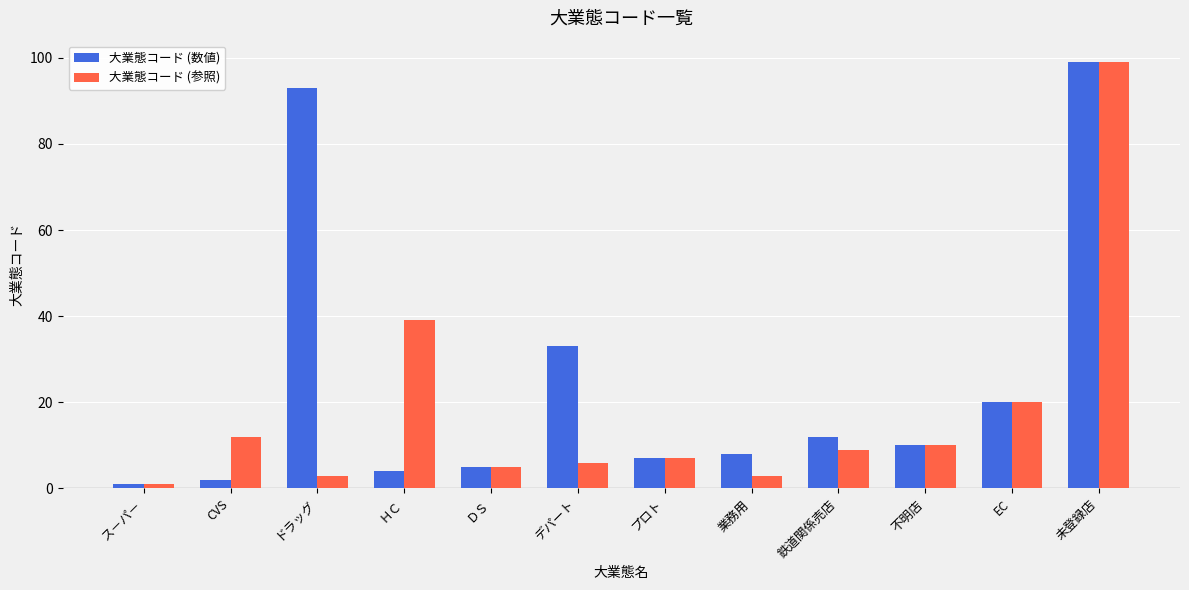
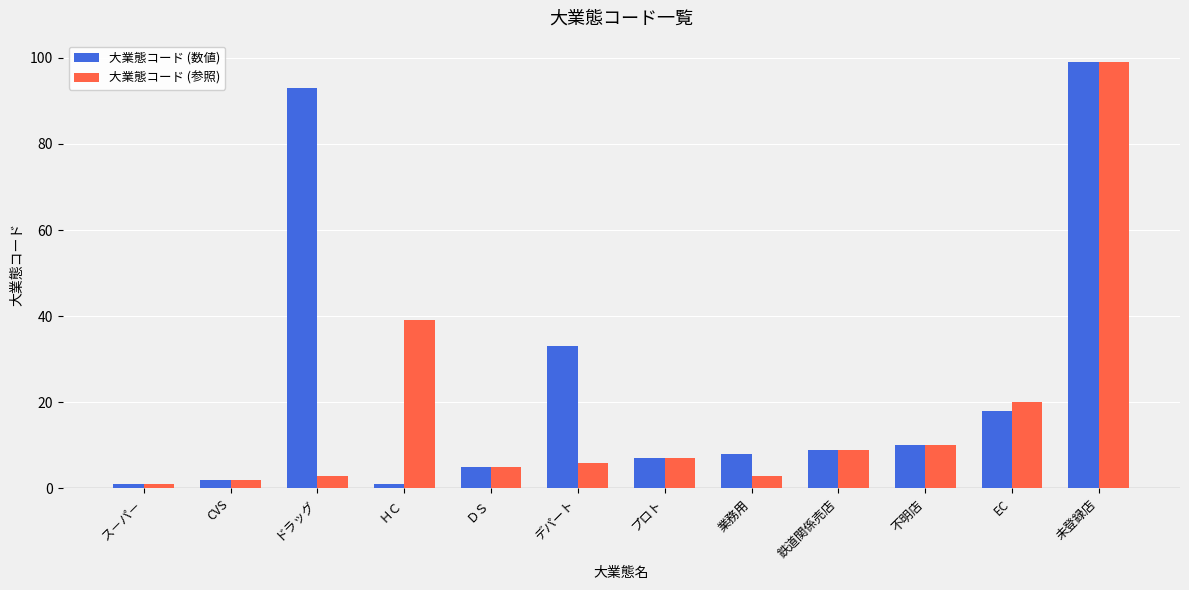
大業態コード (参照), CVS: 12 -> 2
大業態コード (数値), ＨＣ: 4 -> 1
大業態コード (数値), 鉄道関係売店: 12 -> 9
大業態コード (数値), EC: 20 -> 18
